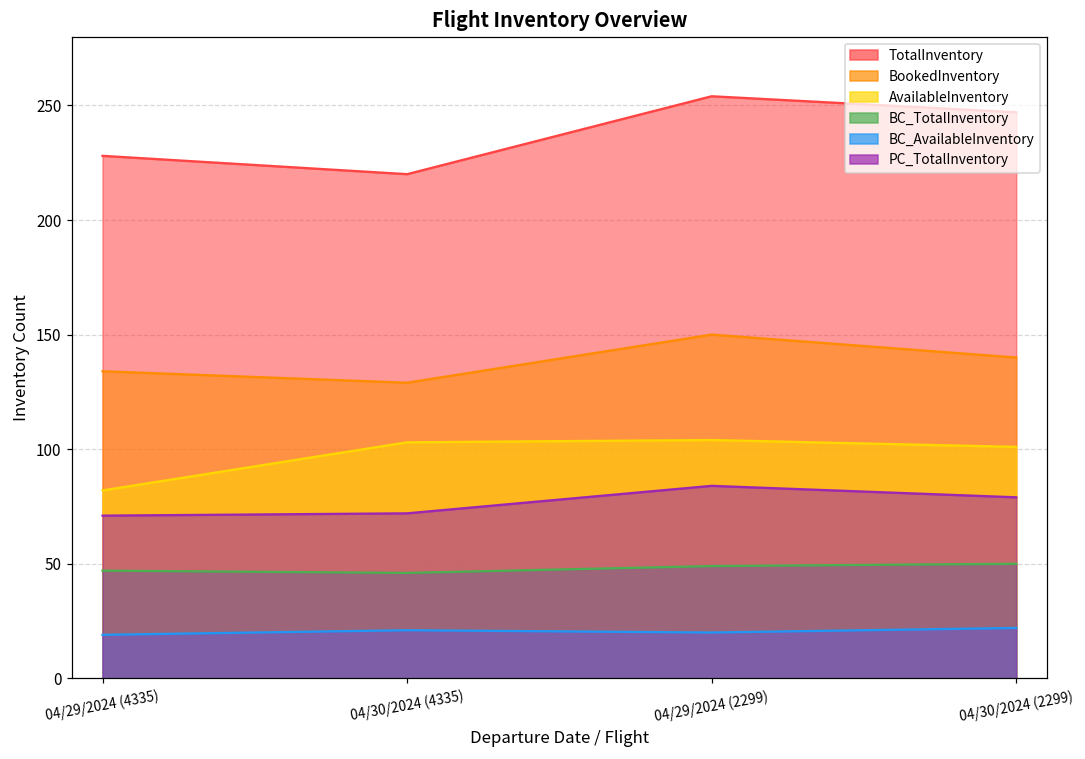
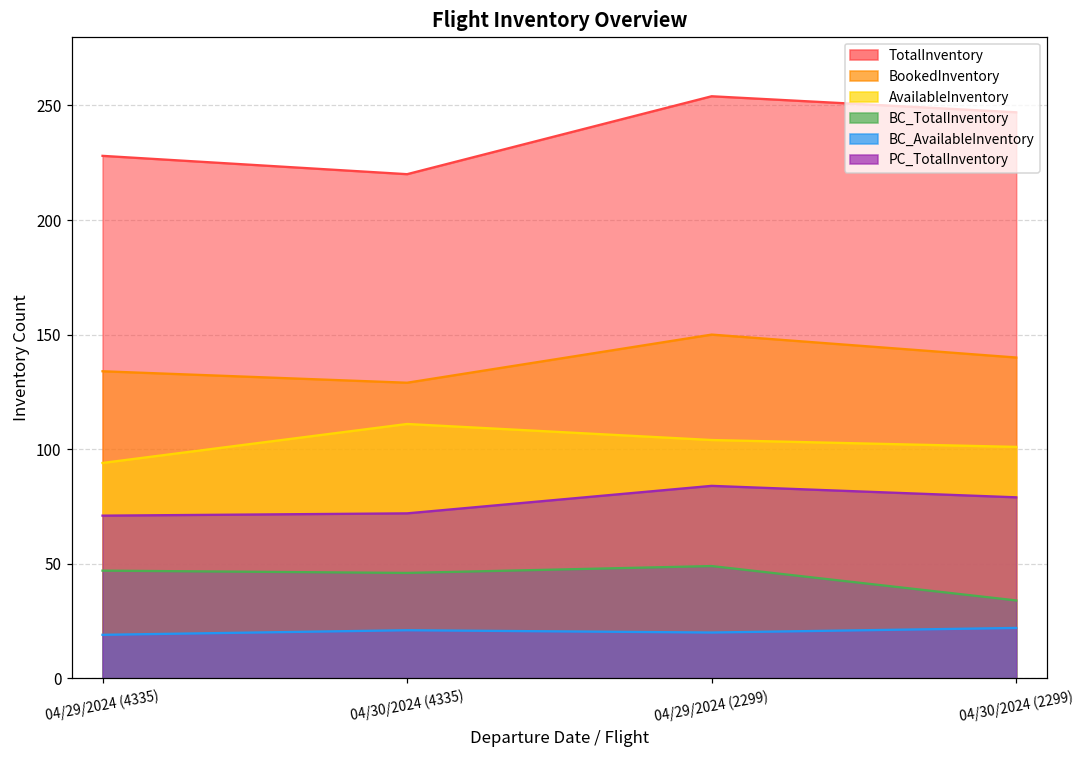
AvailableInventory, 04/29/2024 (4335): 82 -> 94
AvailableInventory, 04/30/2024 (4335): 103 -> 111
BC_TotalInventory, 04/30/2024 (2299): 50 -> 34
